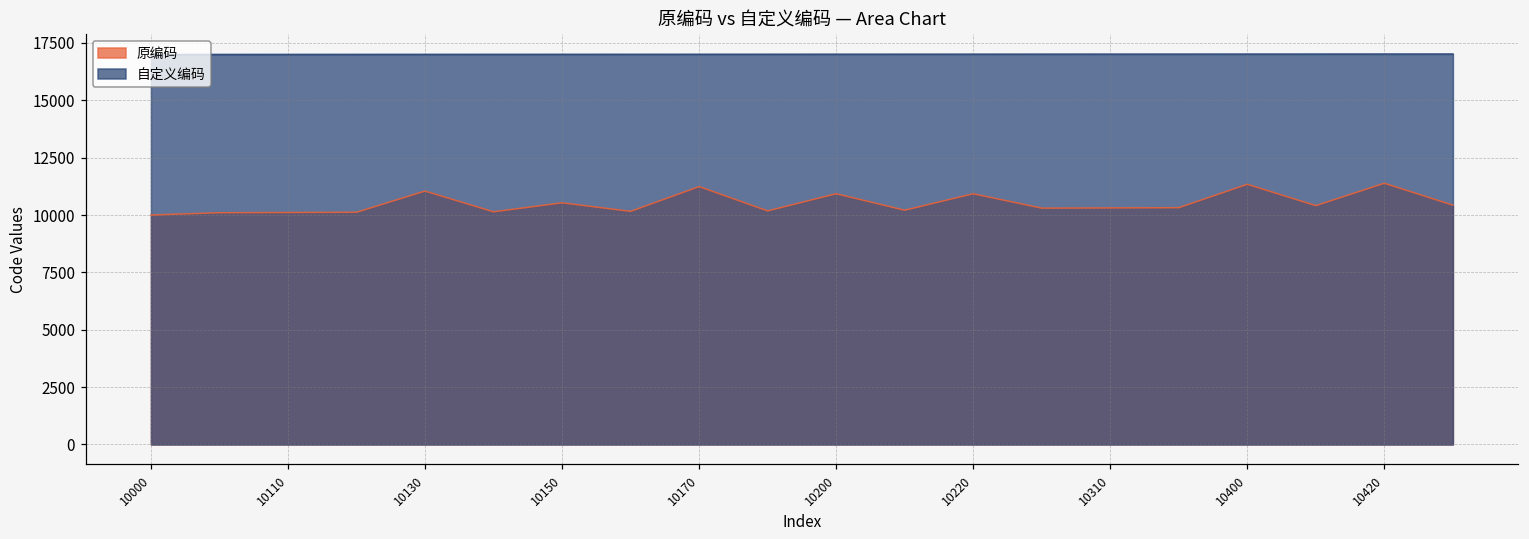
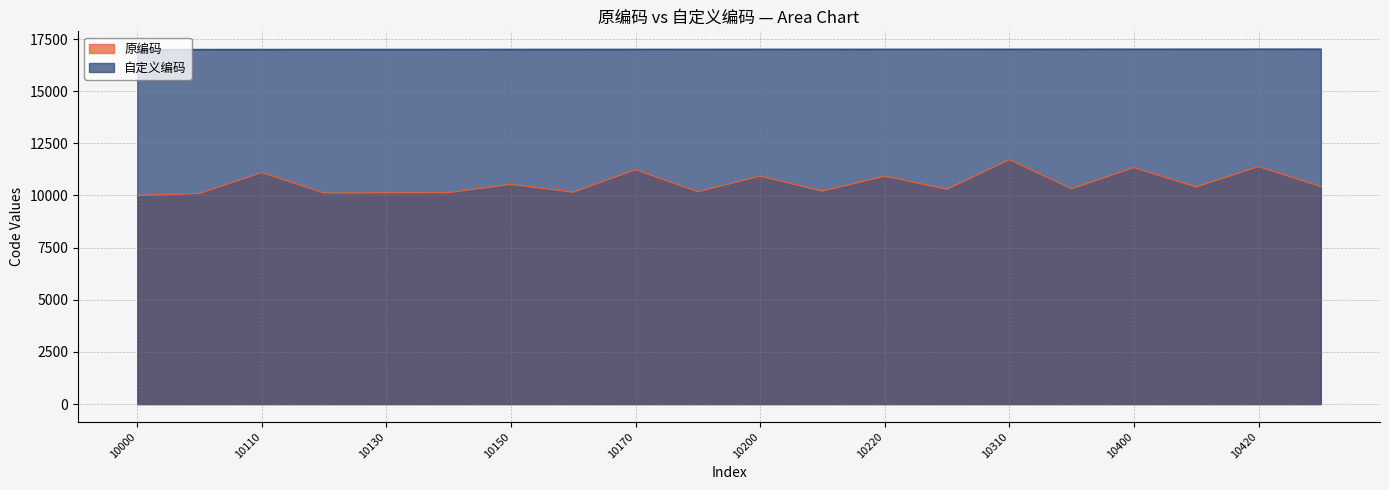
原编码, 10110: 10100 -> 11100
原编码, 10130: 11000 -> 10100
原编码, 10310: 10300 -> 11700
